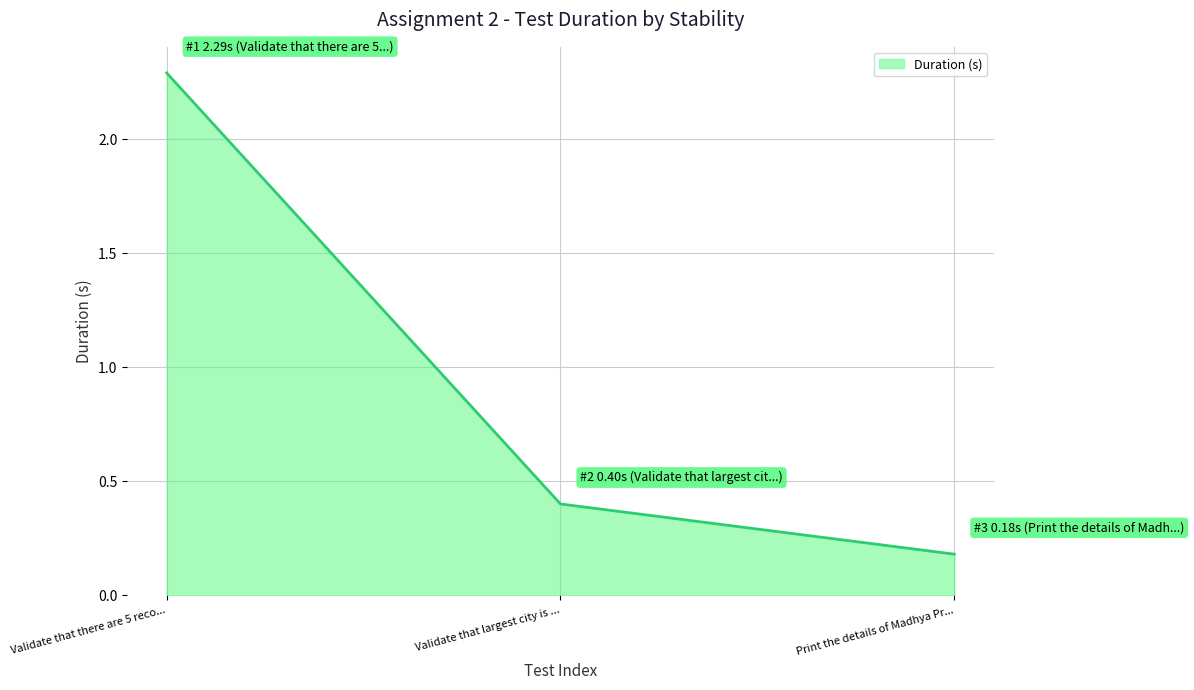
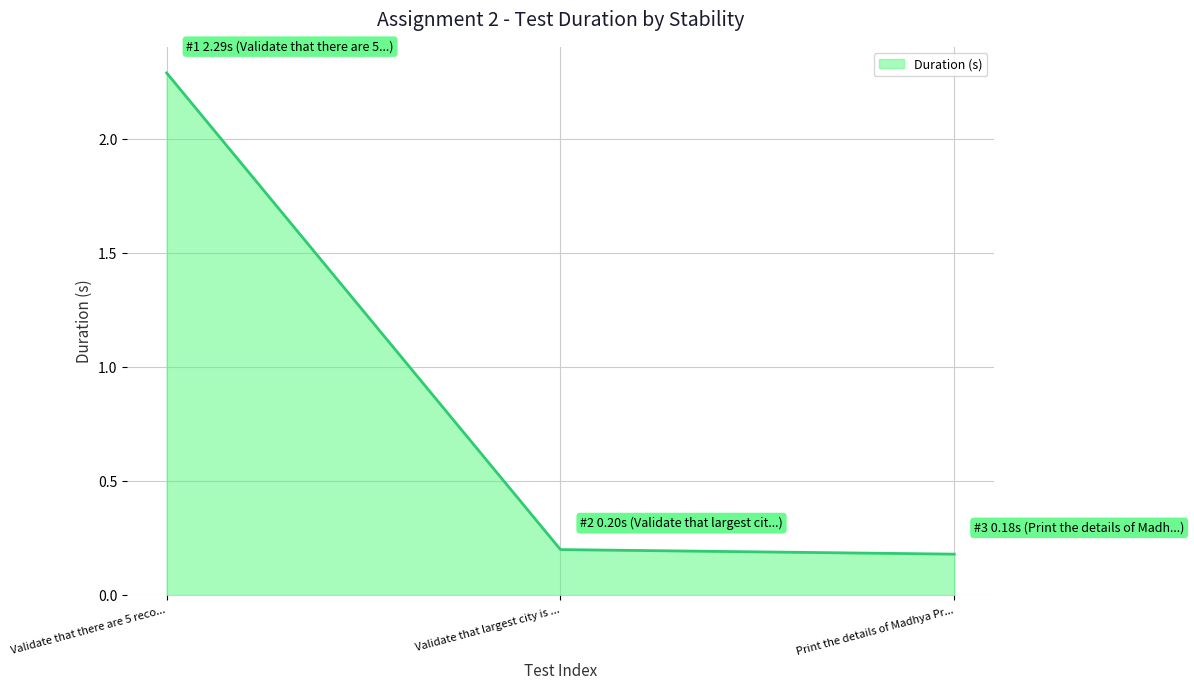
Validate that largest city is ...: 0.40s -> 0.20s
